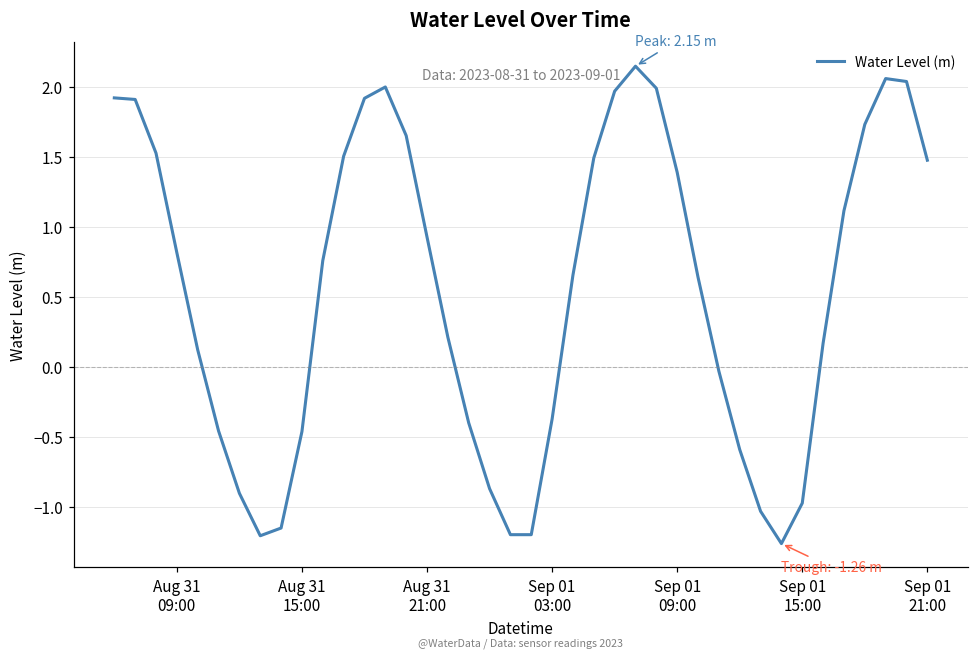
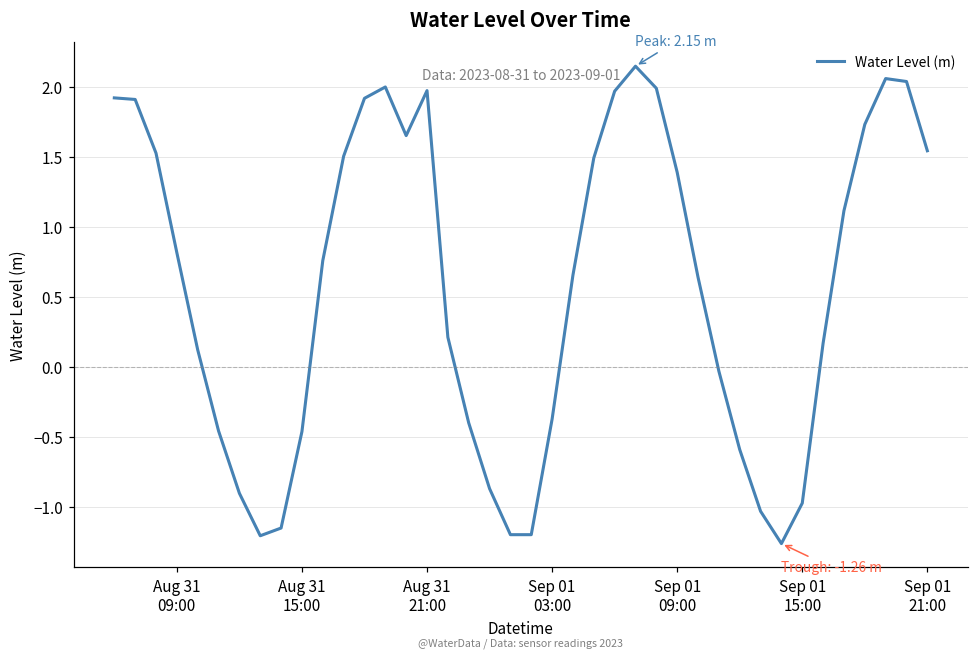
Water Level (m), Aug 31 21:00: 0.93 -> 1.98
Water Level (m), Sep 01 21:00: 1.48 -> 1.55
